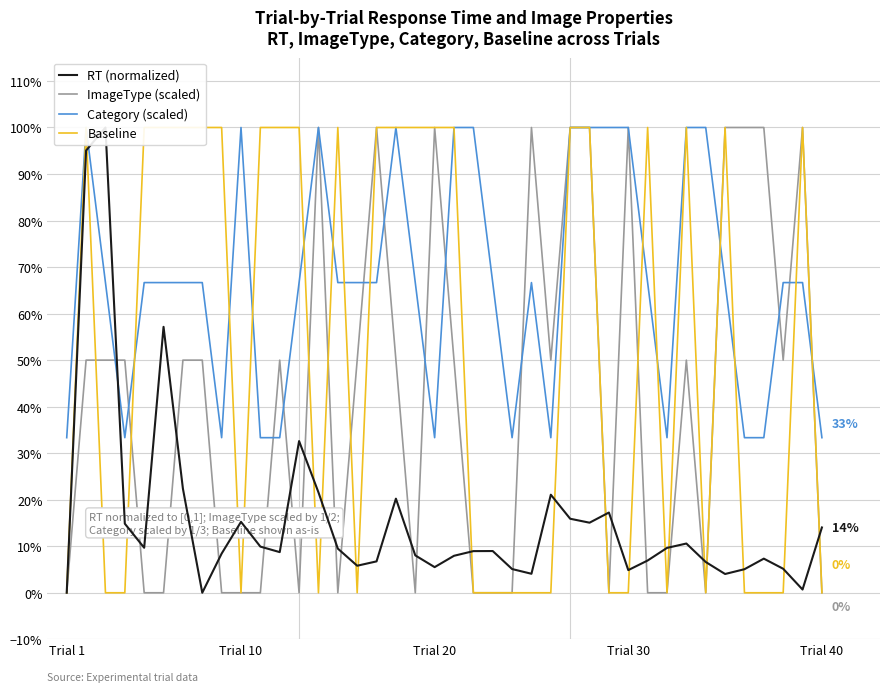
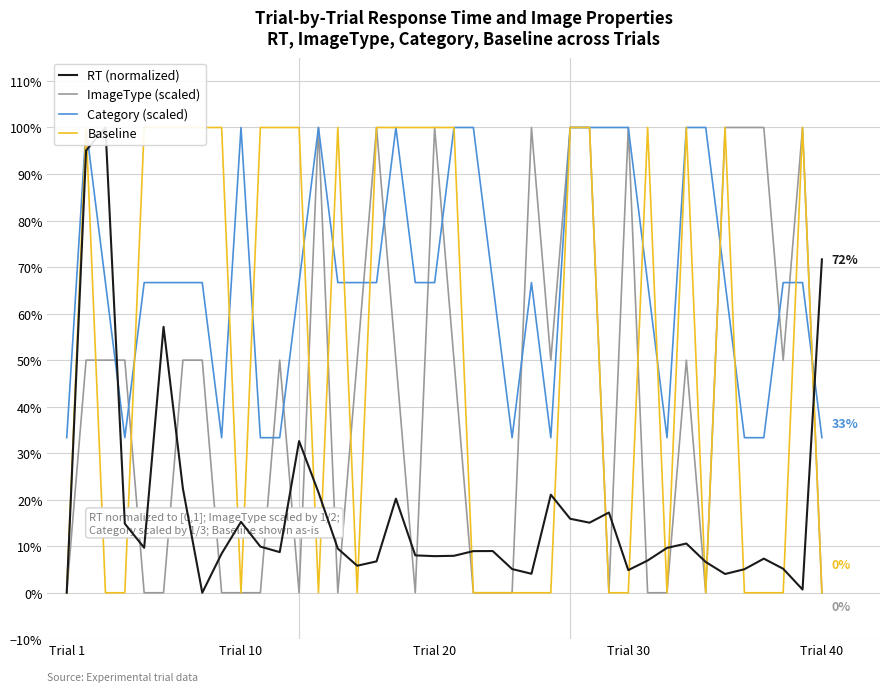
RT (normalized), Trial 20: 6% -> 8%
Category (scaled), Trial 20: 33% -> 67%
RT (normalized), Trial 40: 14% -> 72%
